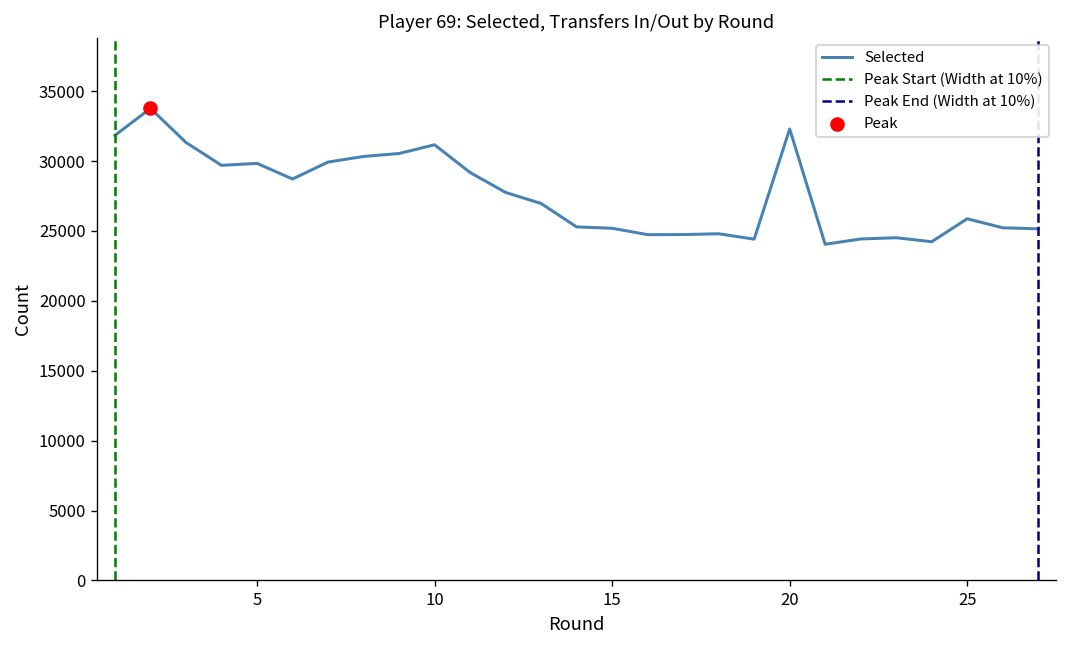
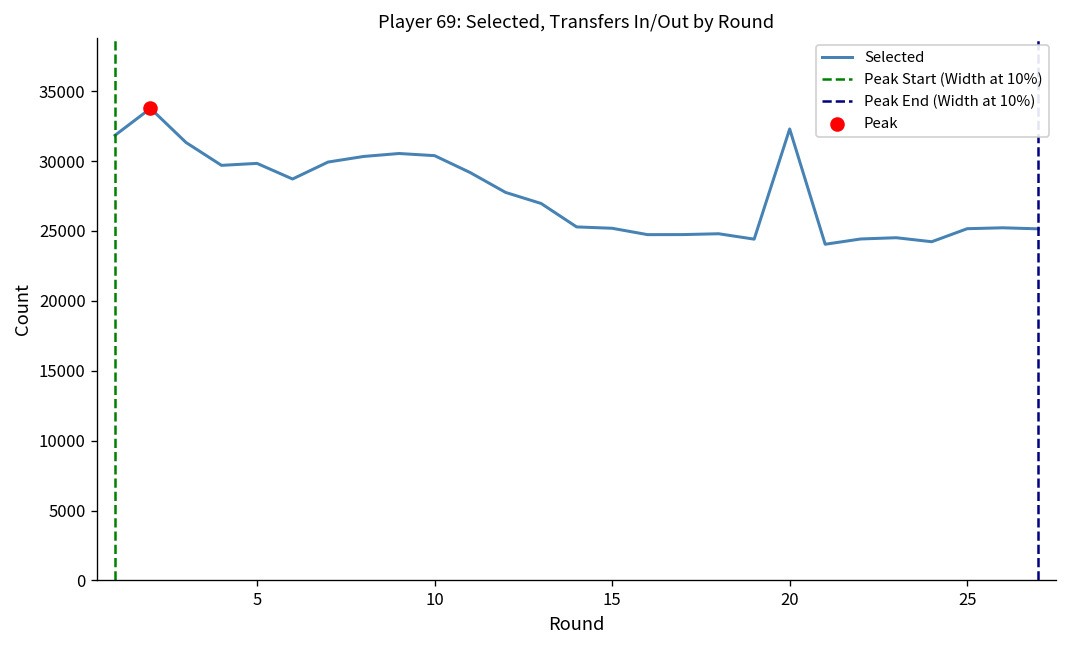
Selected, 10: 31200 -> 30400
Selected, 25: 25900 -> 25200
